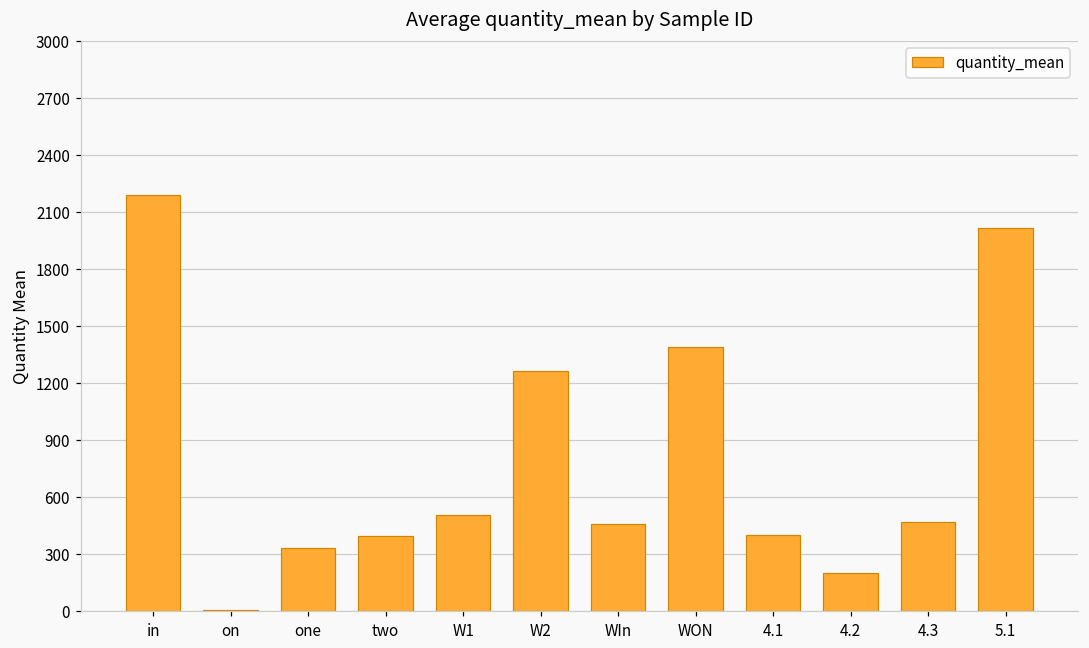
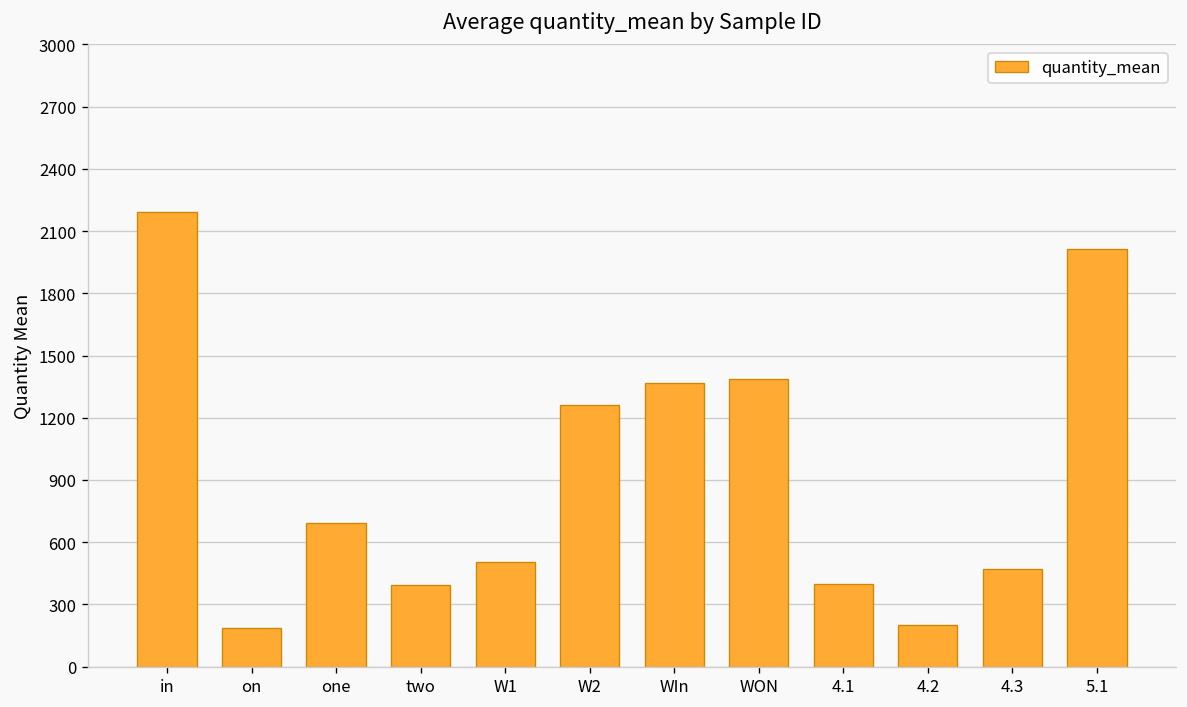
on: 0 -> 190
one: 330 -> 690
WIn: 460 -> 1370
